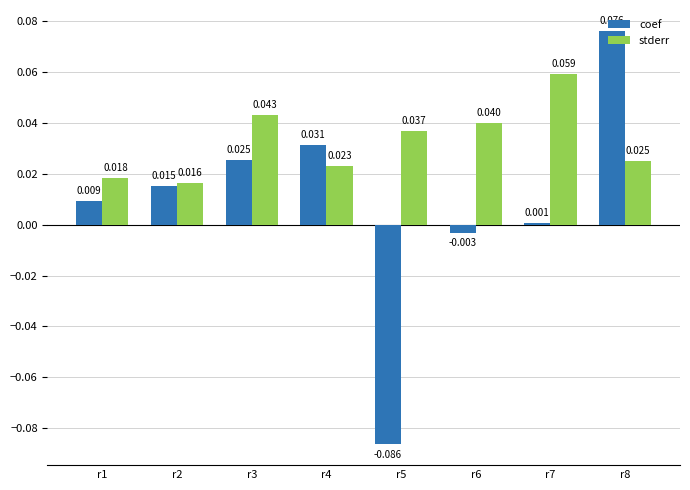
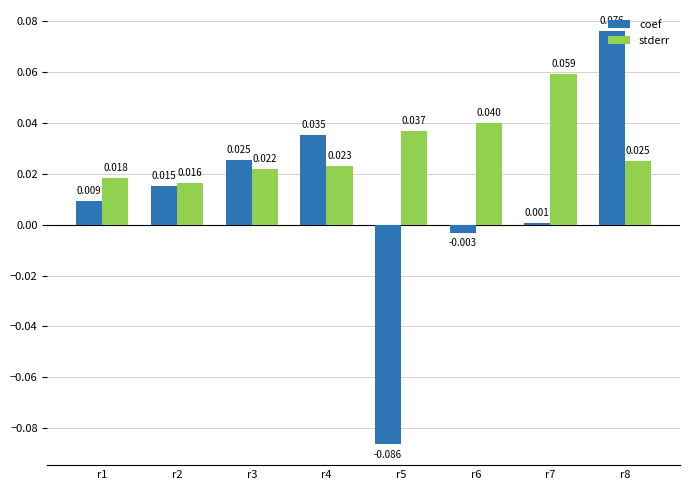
stderr, r3: 0.043 -> 0.022
coef, r4: 0.031 -> 0.035
